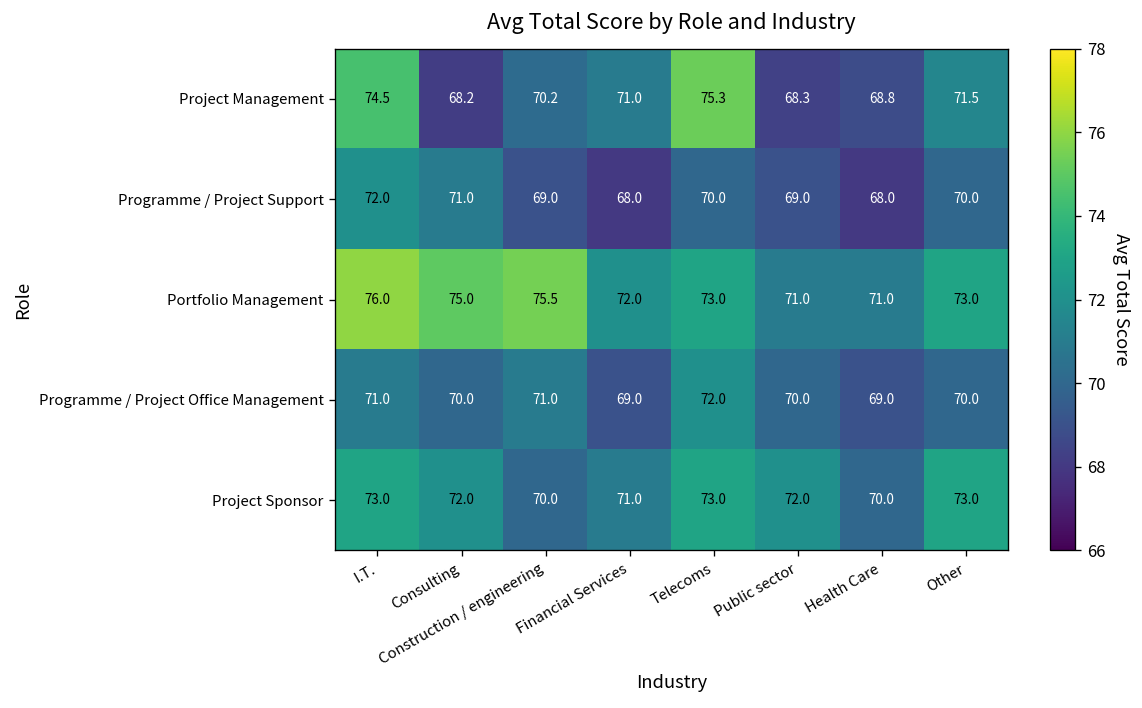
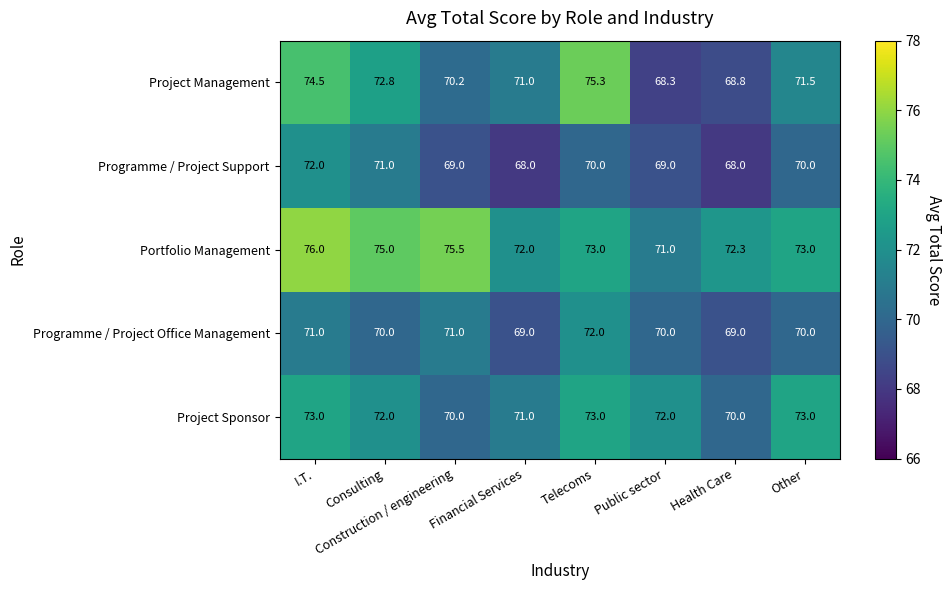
Project Management, Consulting: 68.2 -> 72.8
Portfolio Management, Health Care: 71.0 -> 72.3
